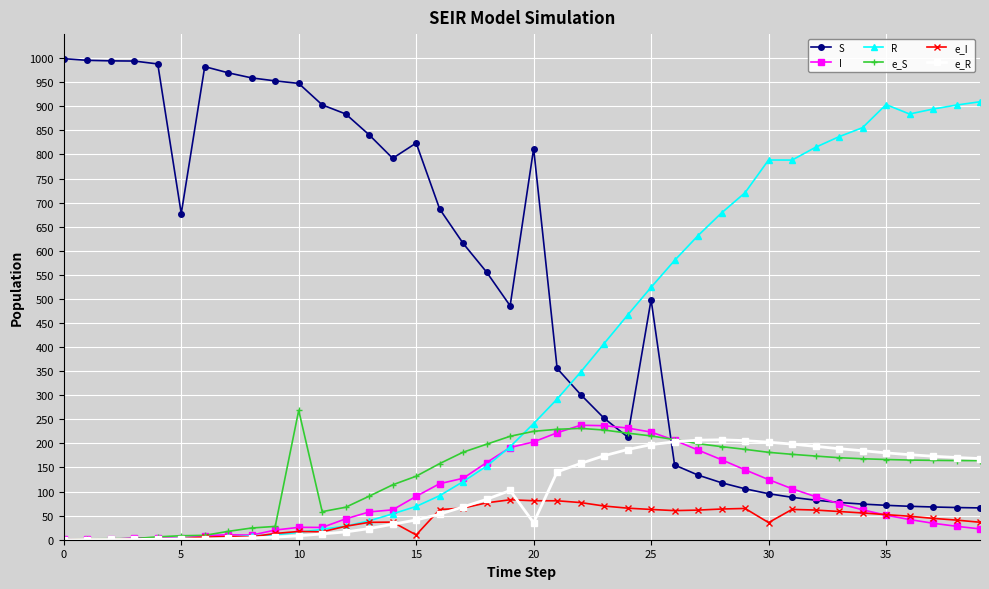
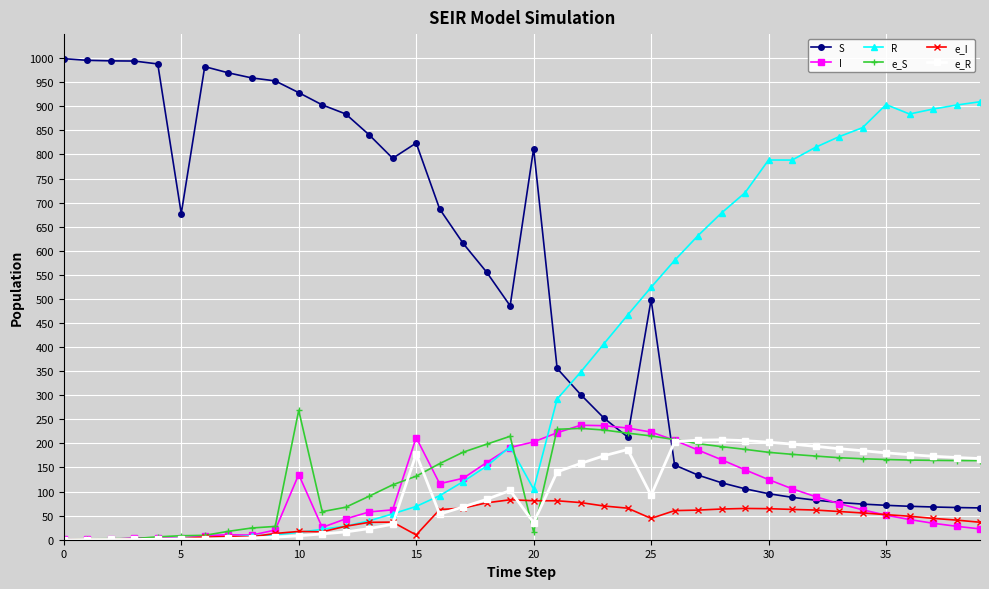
S, 10: 950 -> 930
I, 10: 30 -> 140
I, 15: 90 -> 210
e_R, 15: 40 -> 180
R, 20: 240 -> 110
e_S, 20: 230 -> 20
e_I, 25: 60 -> 40
e_R, 25: 200 -> 90
e_I, 30: 40 -> 60
